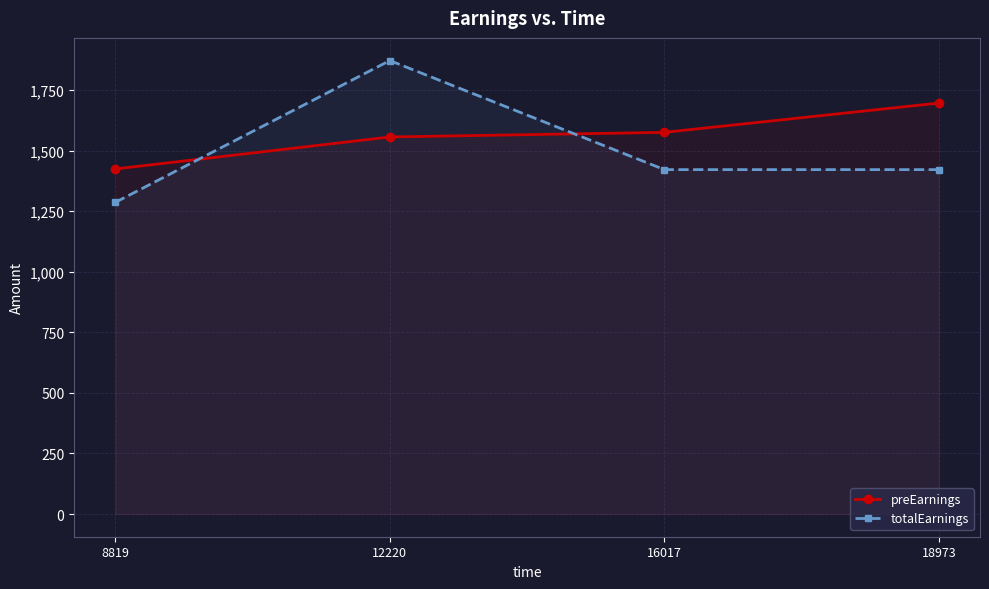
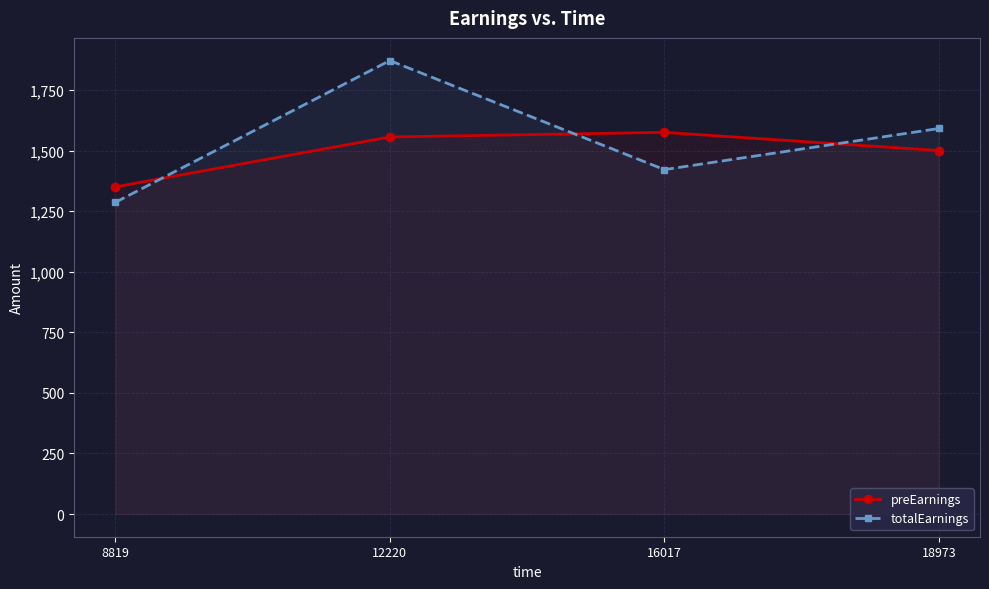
preEarnings, 8819: 1,420 -> 1,350
preEarnings, 18973: 1,700 -> 1,500
totalEarnings, 18973: 1,420 -> 1,590
